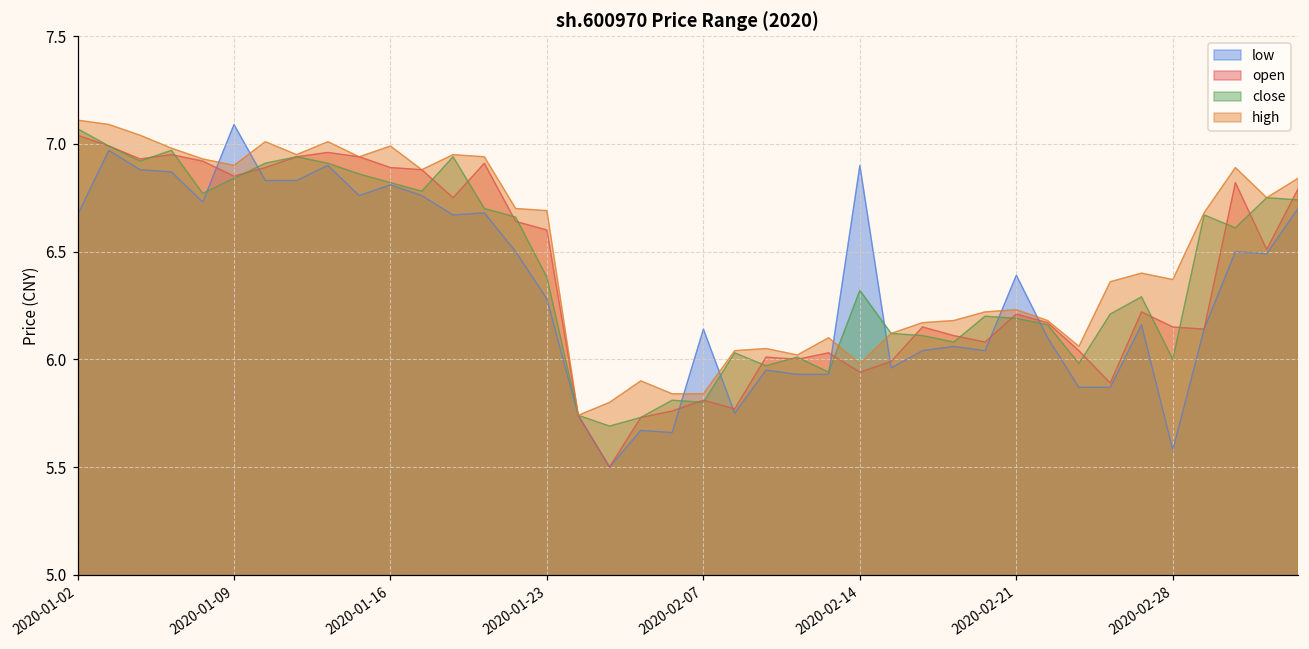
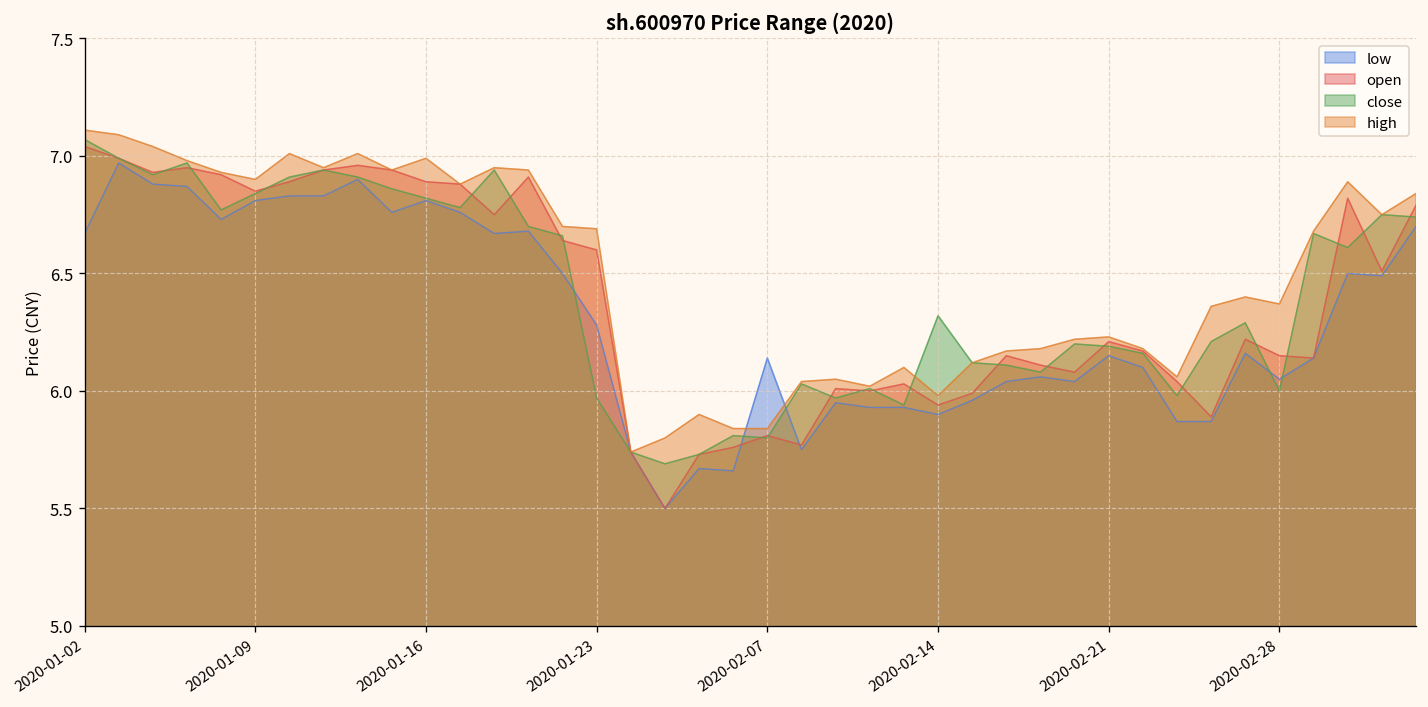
low, 2020-01-09: 7.09 -> 6.81
close, 2020-01-23: 6.38 -> 5.97
low, 2020-02-14: 6.9 -> 5.9
low, 2020-02-21: 6.39 -> 6.15
low, 2020-02-28: 5.58 -> 6.05
